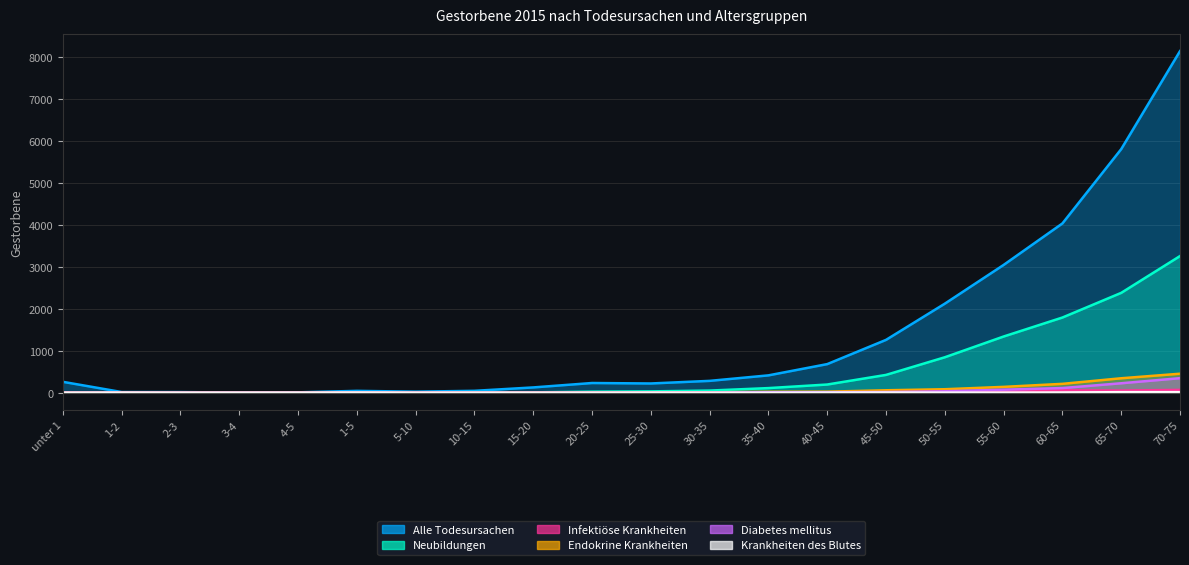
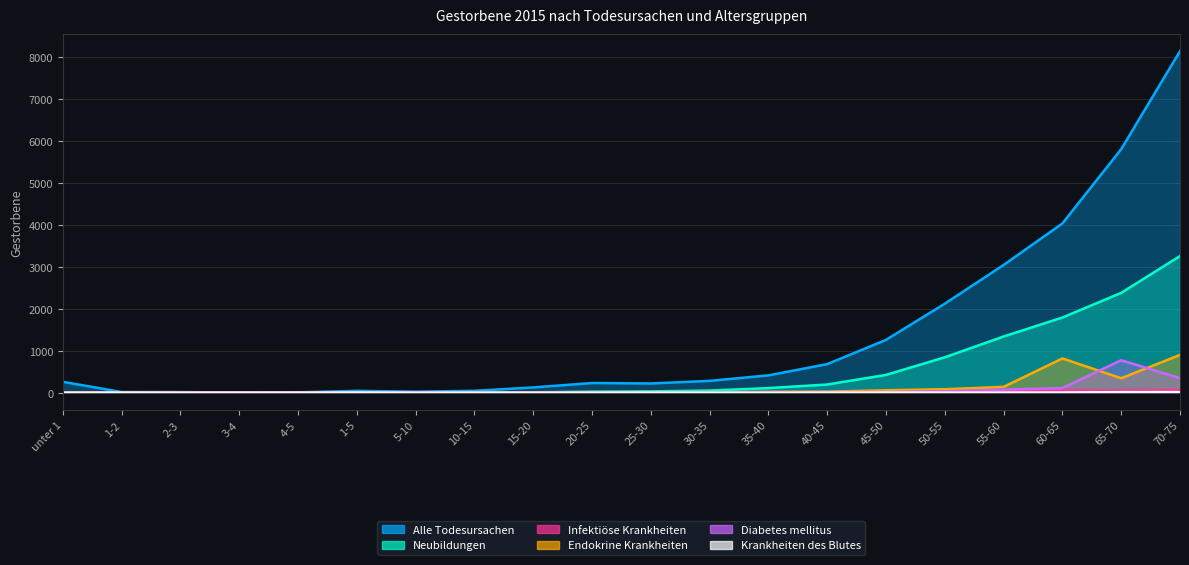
Endokrine Krankheiten, 60-65: 200 -> 800
Diabetes mellitus, 65-70: 200 -> 800
Endokrine Krankheiten, 70-75: 500 -> 900
